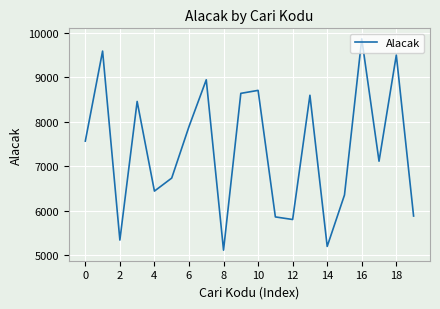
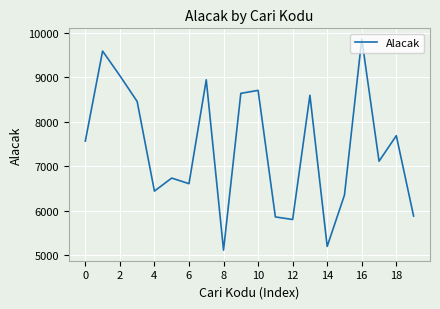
2: 5300 -> 9000
6: 7900 -> 6600
18: 9500 -> 7700
